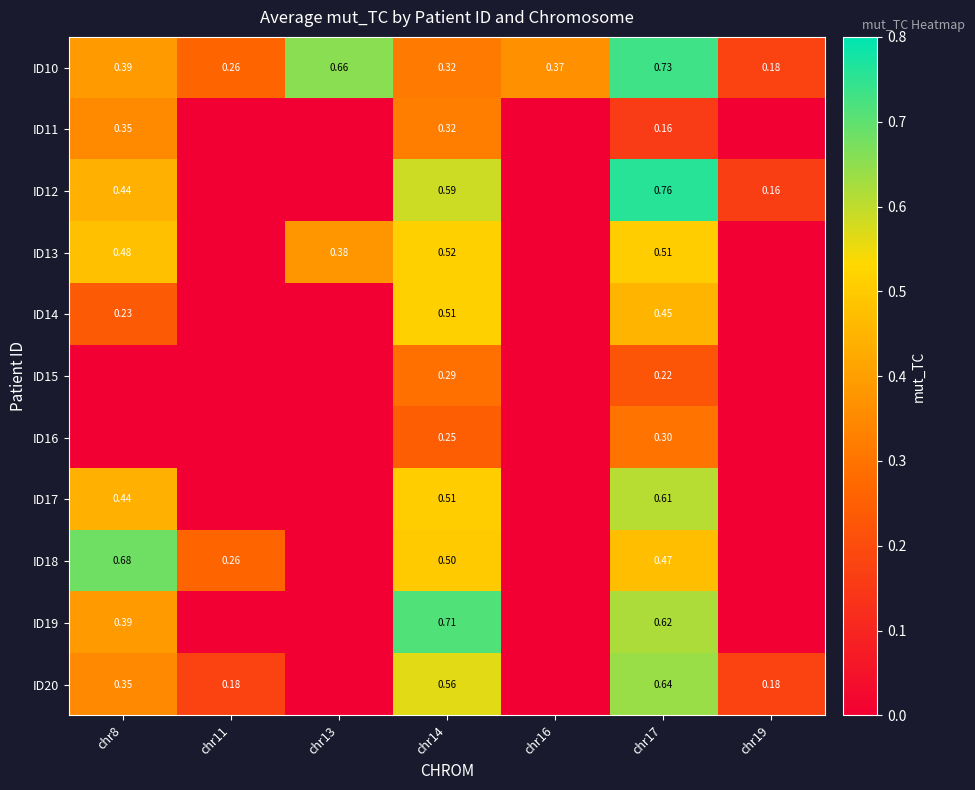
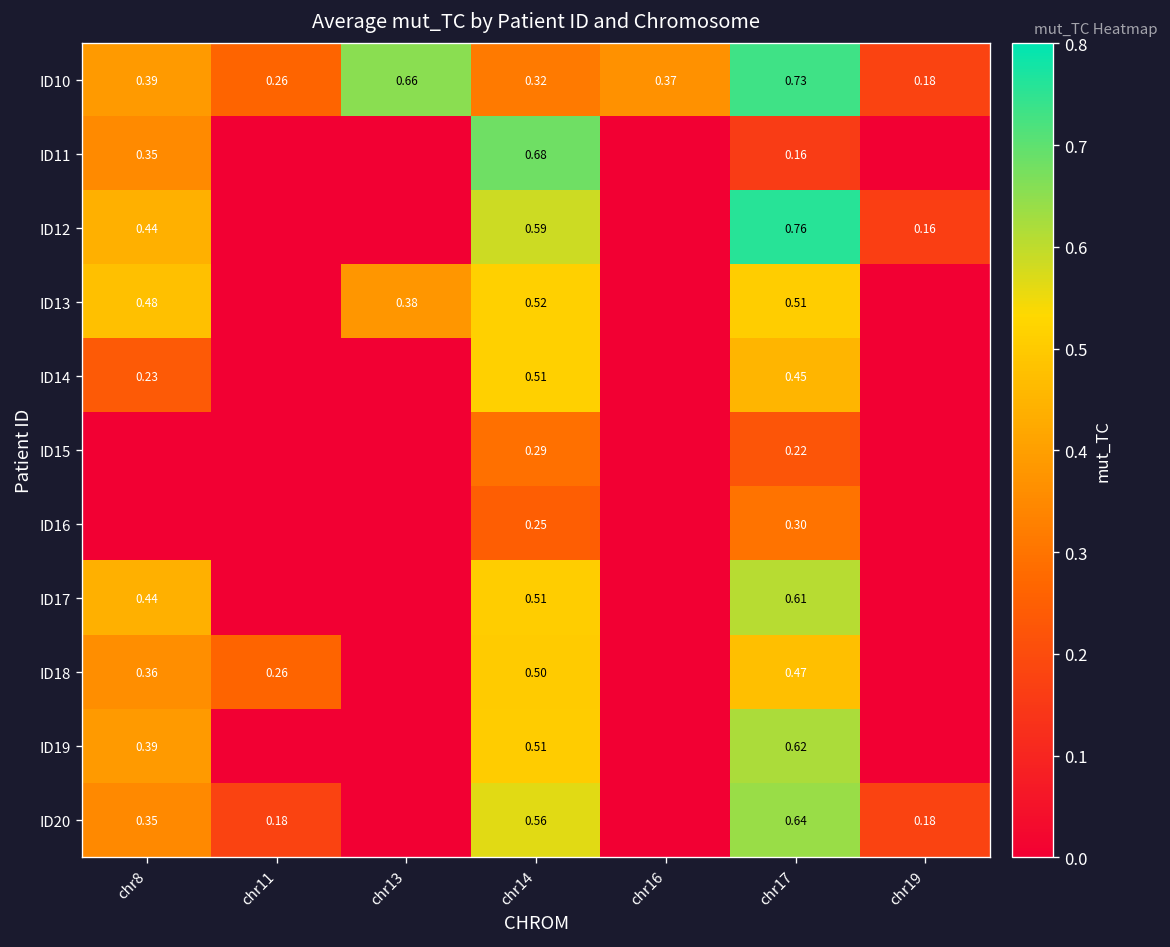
ID11, chr14: 0.32 -> 0.68
ID18, chr8: 0.68 -> 0.36
ID19, chr14: 0.71 -> 0.51
